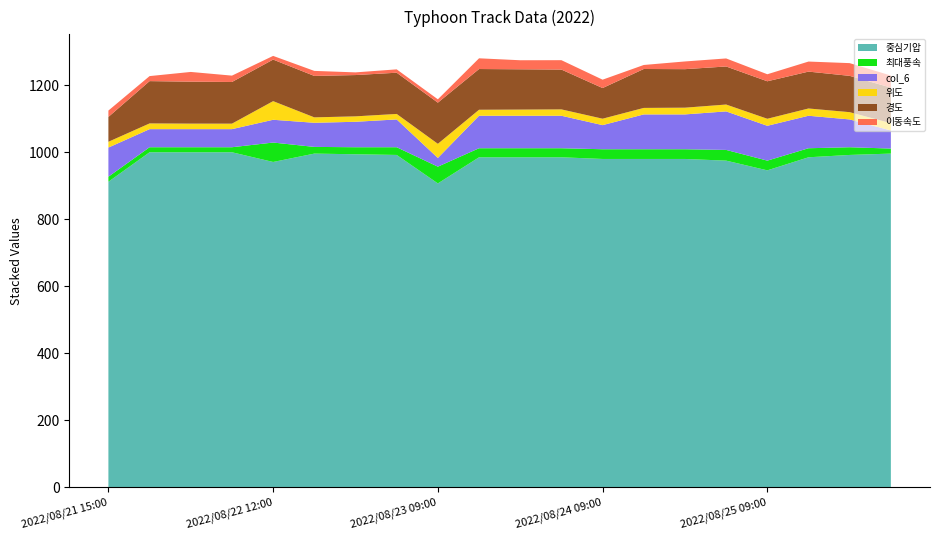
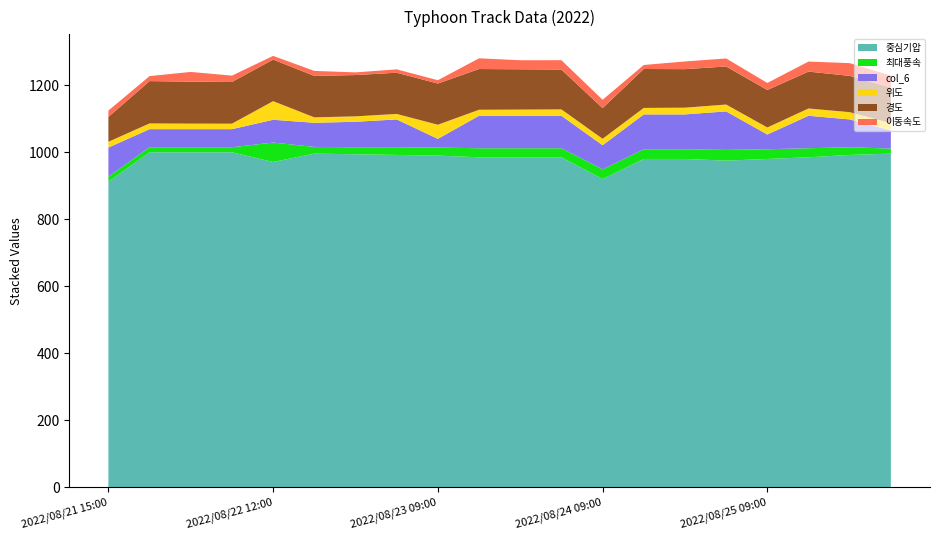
중심기압, 2022/08/23 09:00: 910 -> 990
최대풍속, 2022/08/23 09:00: 50 -> 20
중심기압, 2022/08/24 09:00: 980 -> 920
중심기압, 2022/08/25 09:00: 950 -> 980
col_6, 2022/08/25 09:00: 100 -> 40
